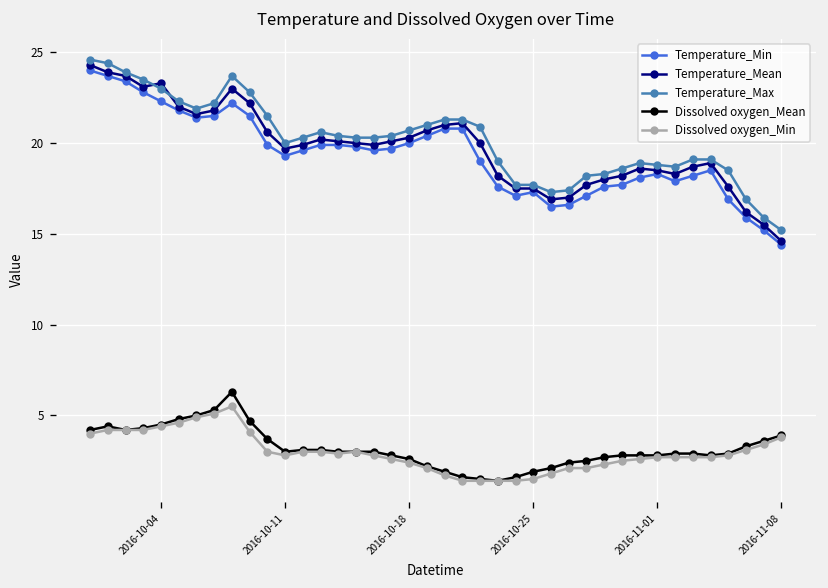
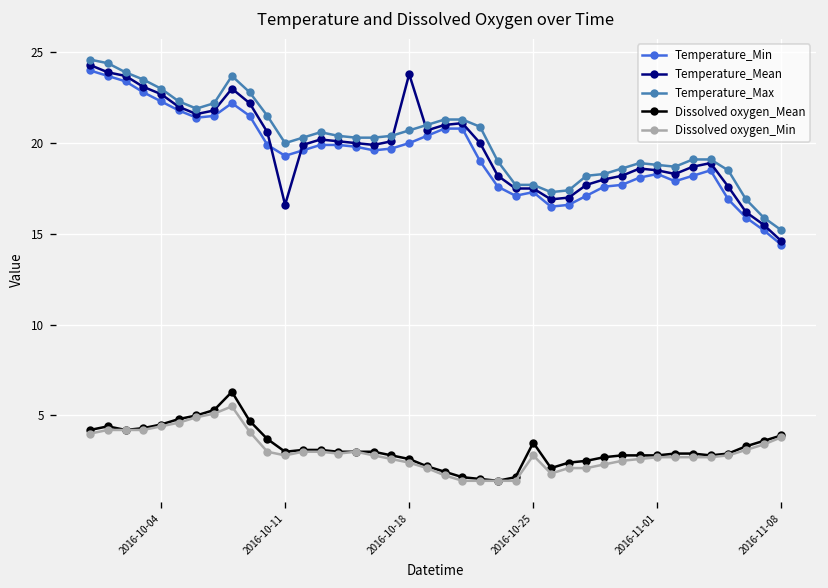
Temperature_Mean, 2016-10-04: 23.3 -> 22.7
Temperature_Mean, 2016-10-11: 19.7 -> 16.6
Temperature_Mean, 2016-10-18: 20.3 -> 23.8
Dissolved oxygen_Mean, 2016-10-25: 1.9 -> 3.5
Dissolved oxygen_Min, 2016-10-25: 1.5 -> 2.8
